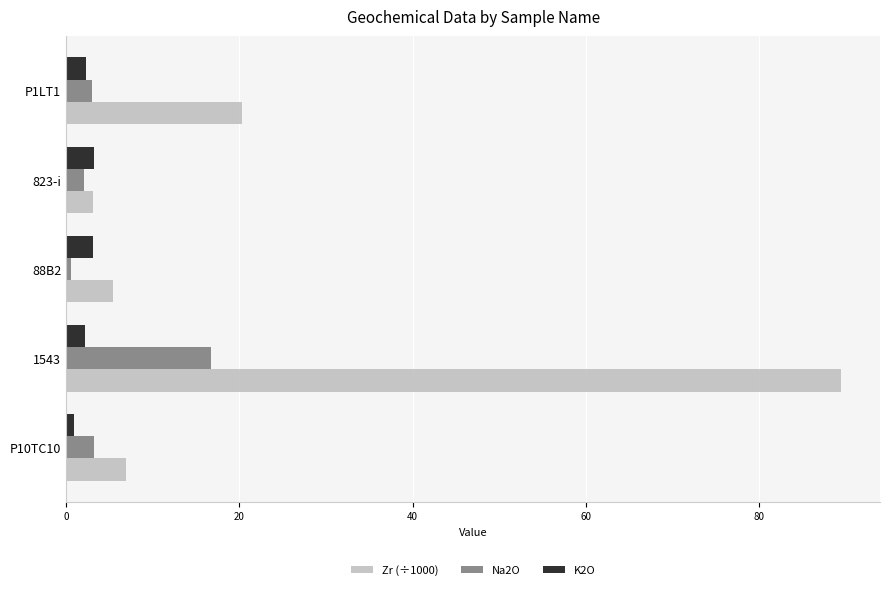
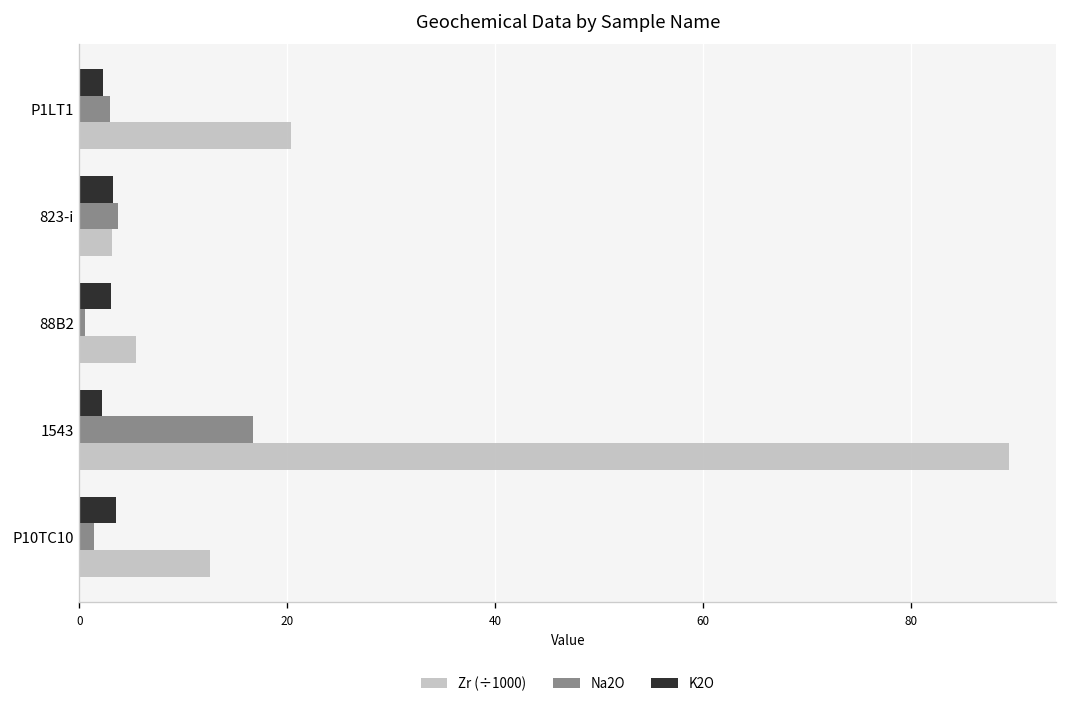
Na2O, 823-i: 2 -> 4
K2O, P10TC10: 1 -> 4
Na2O, P10TC10: 3 -> 1
Zr (÷1000), P10TC10: 7 -> 13
